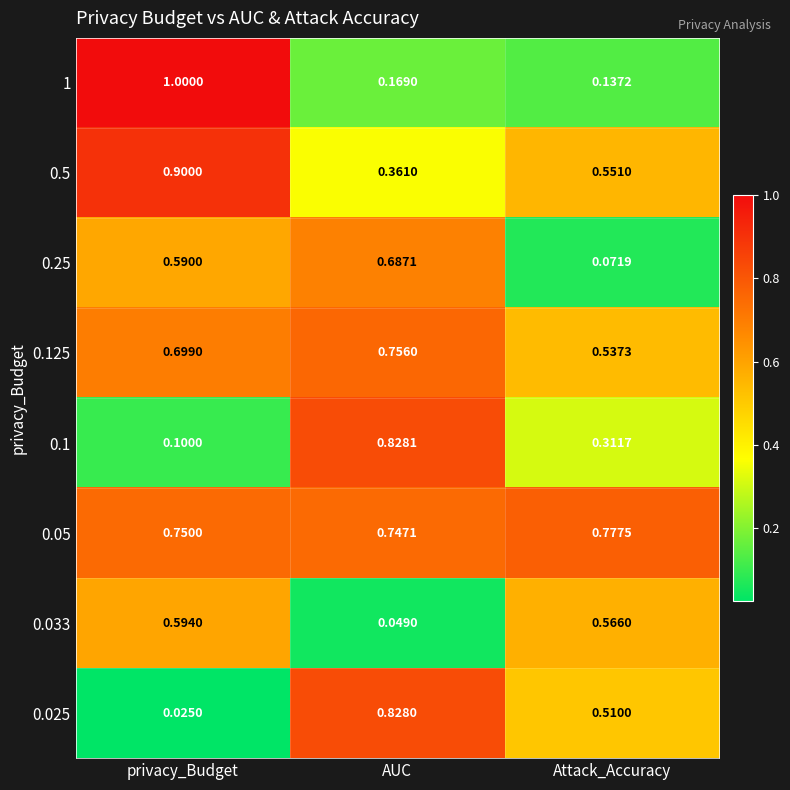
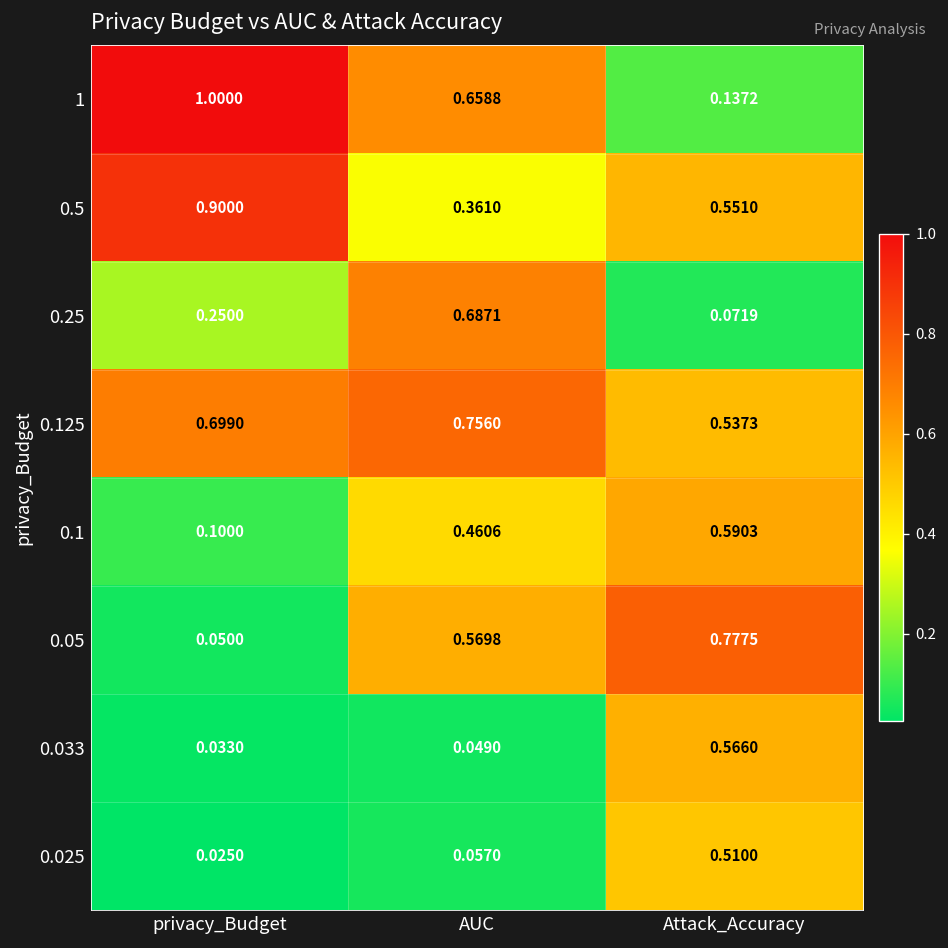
1, AUC: 0.1690 -> 0.6588
0.25, privacy_Budget: 0.5900 -> 0.2500
0.1, AUC: 0.8281 -> 0.4606
0.1, Attack_Accuracy: 0.3117 -> 0.5903
0.05, privacy_Budget: 0.7500 -> 0.0500
0.05, AUC: 0.7471 -> 0.5698
0.033, privacy_Budget: 0.5940 -> 0.0330
0.025, AUC: 0.8280 -> 0.0570
